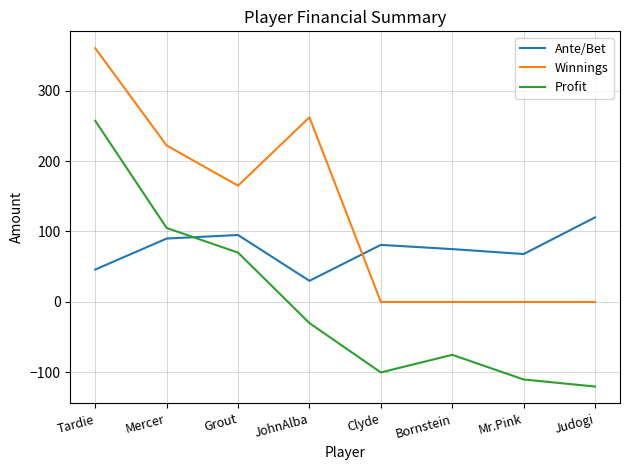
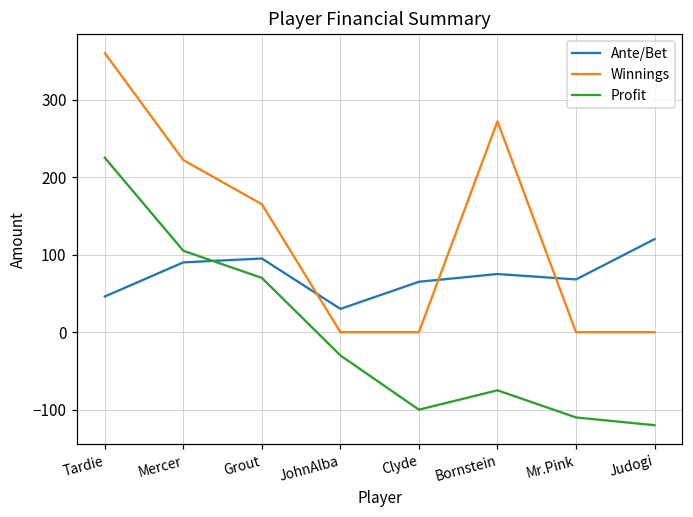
Profit, Tardie: 260 -> 230
Winnings, JohnAlba: 260 -> 0
Ante/Bet, Clyde: 80 -> 70
Winnings, Bornstein: 0 -> 270
